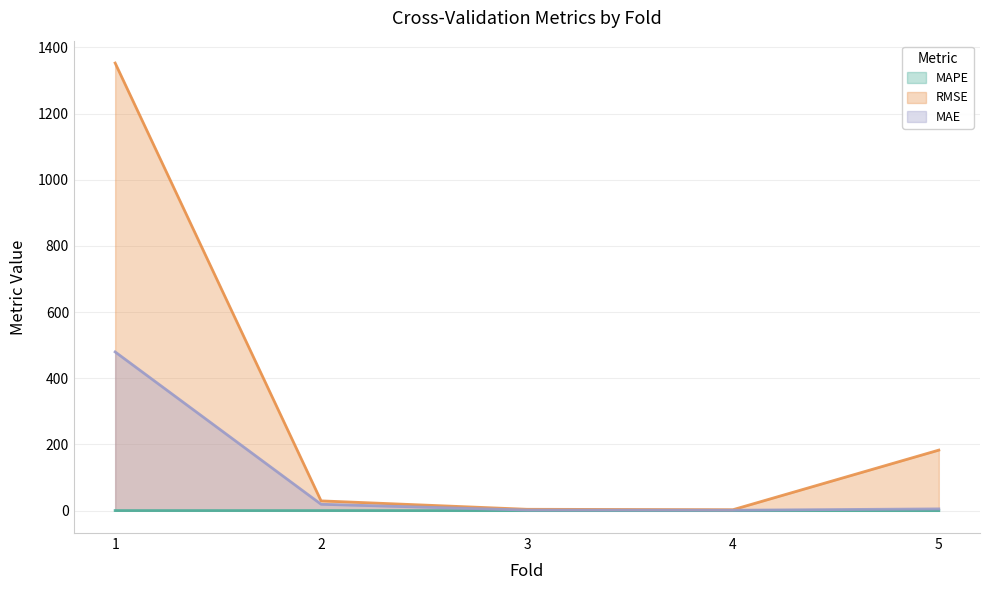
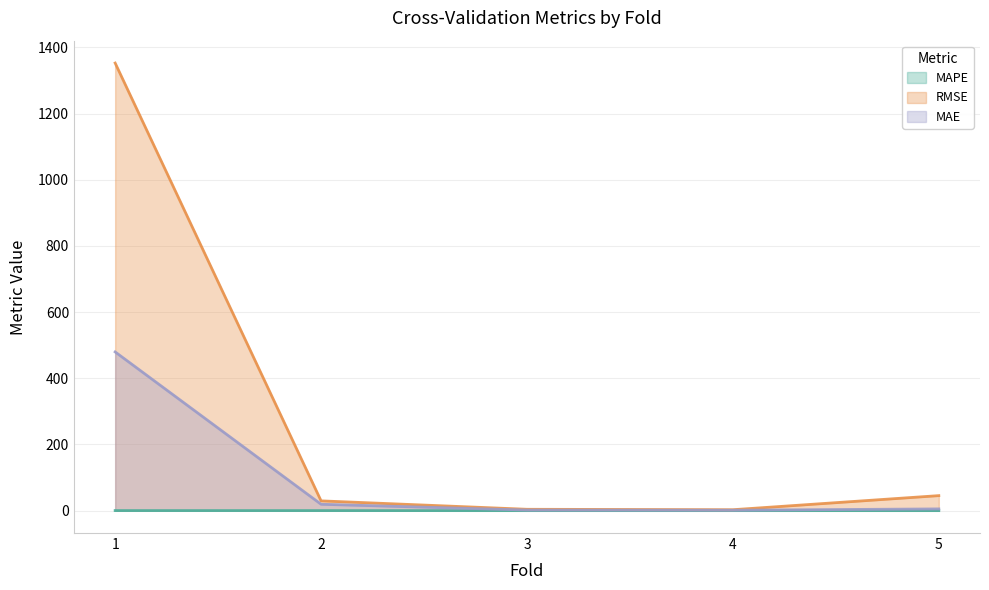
RMSE, 5: 180 -> 50
